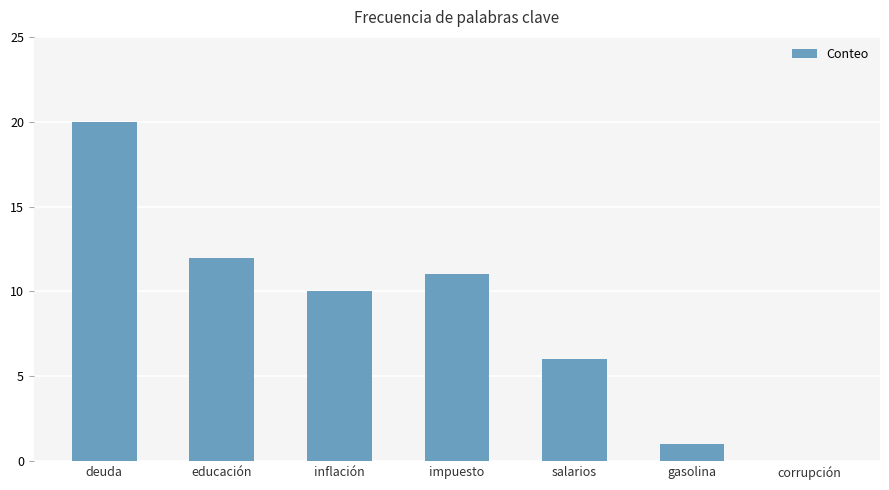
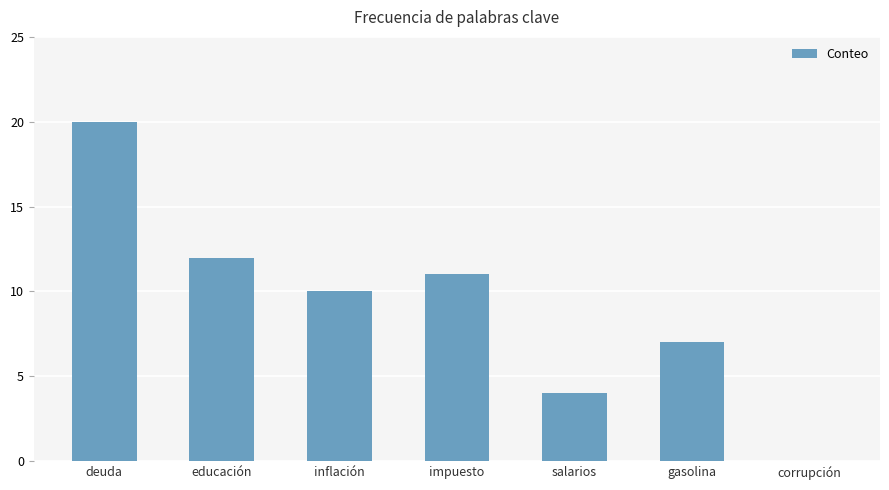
salarios: 6 -> 4
gasolina: 1 -> 7
